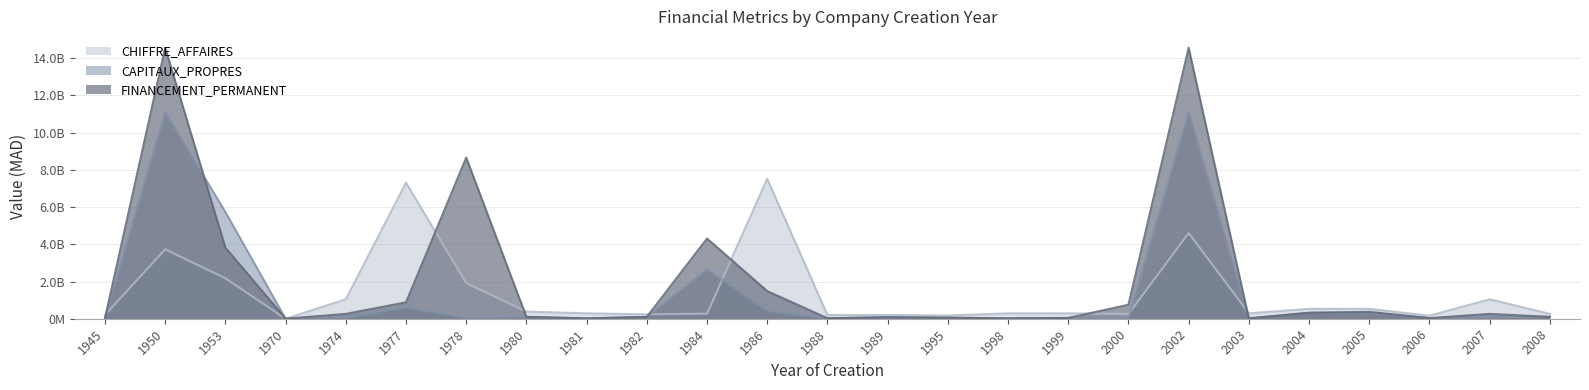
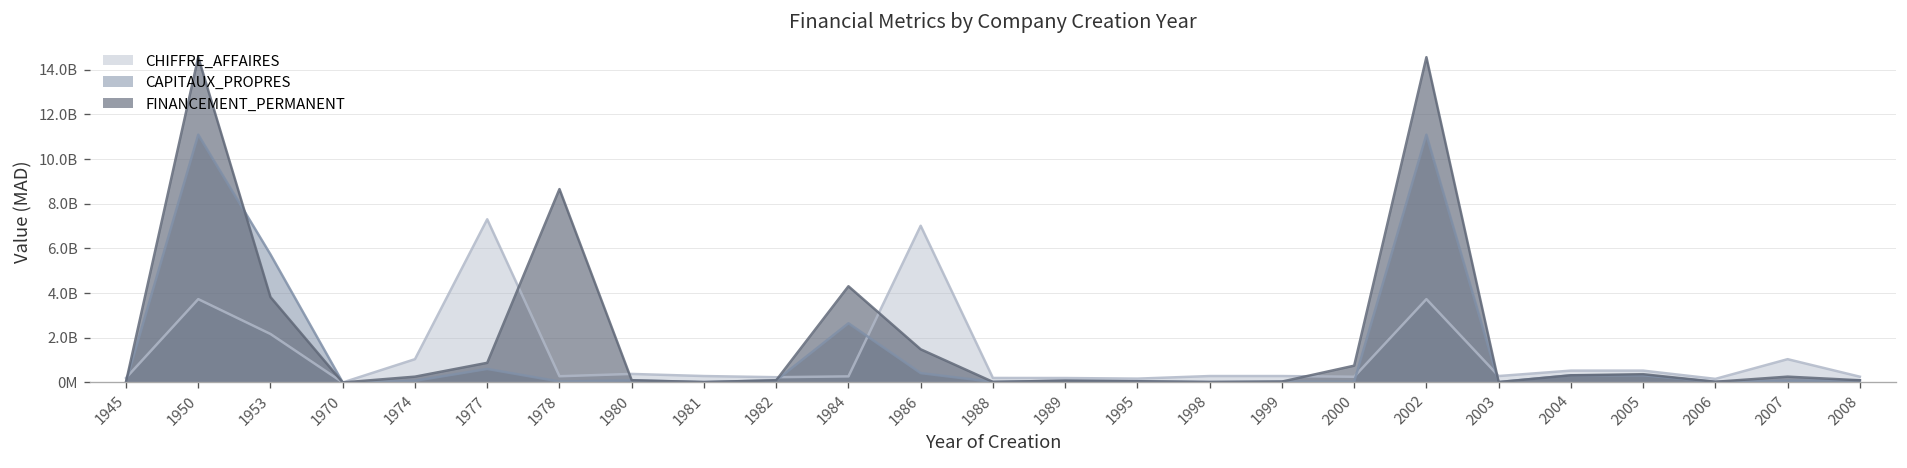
CHIFFRE_AFFAIRES, 1978: 1900000000 -> 300000000
CHIFFRE_AFFAIRES, 1986: 7500000000 -> 7000000000
CHIFFRE_AFFAIRES, 2002: 4600000000 -> 3700000000
